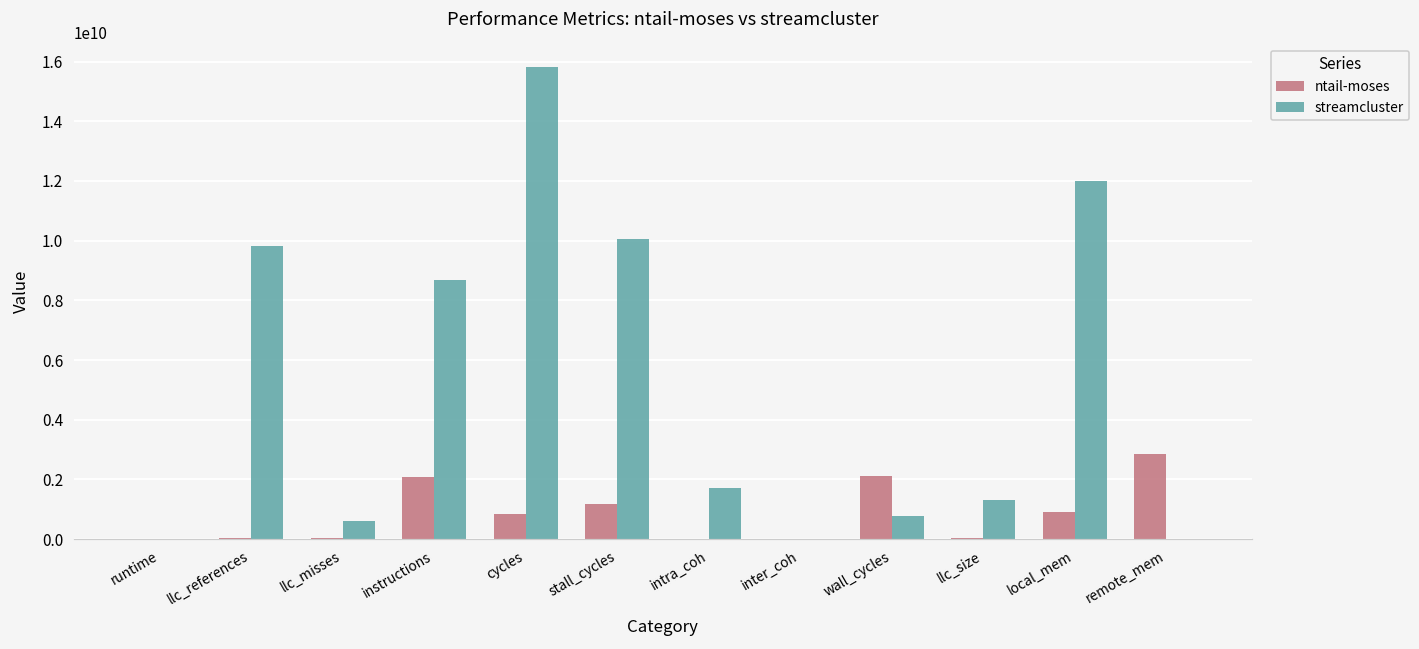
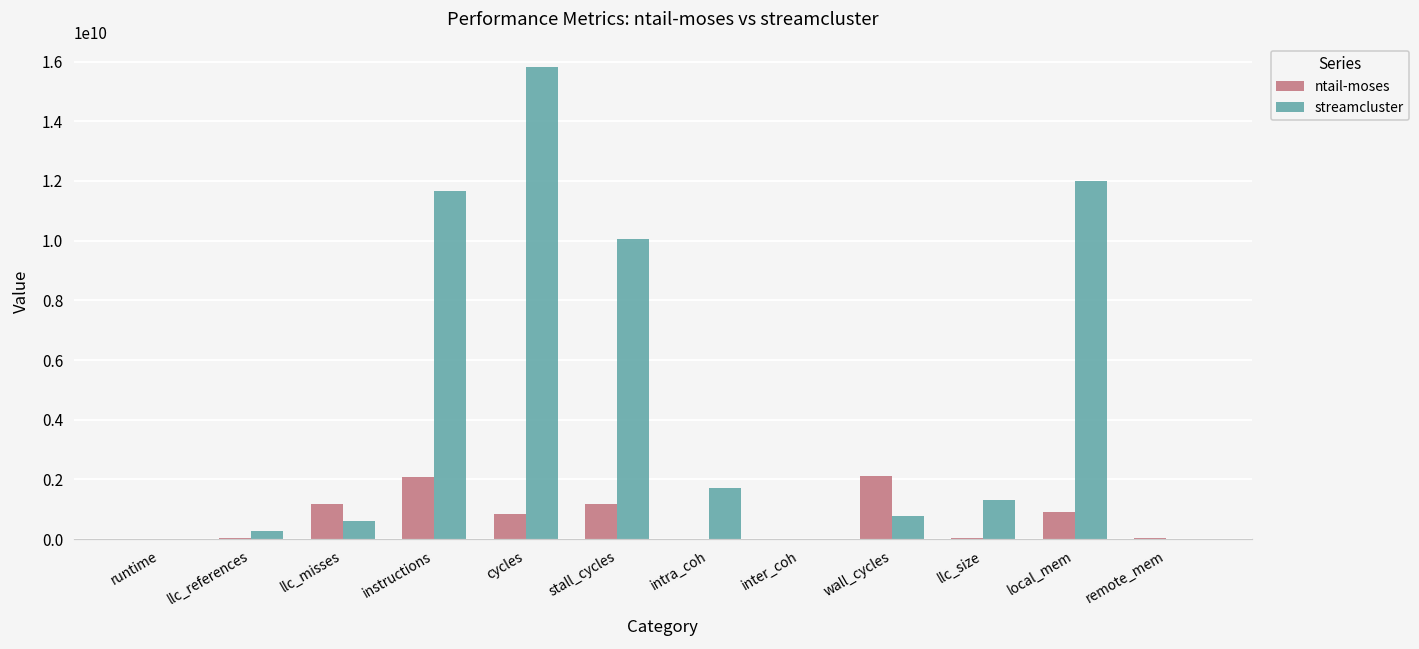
streamcluster, llc_references: 9800000000 -> 300000000
ntail-moses, llc_misses: 0 -> 1200000000
streamcluster, instructions: 8700000000 -> 11700000000
ntail-moses, remote_mem: 2900000000 -> 0
